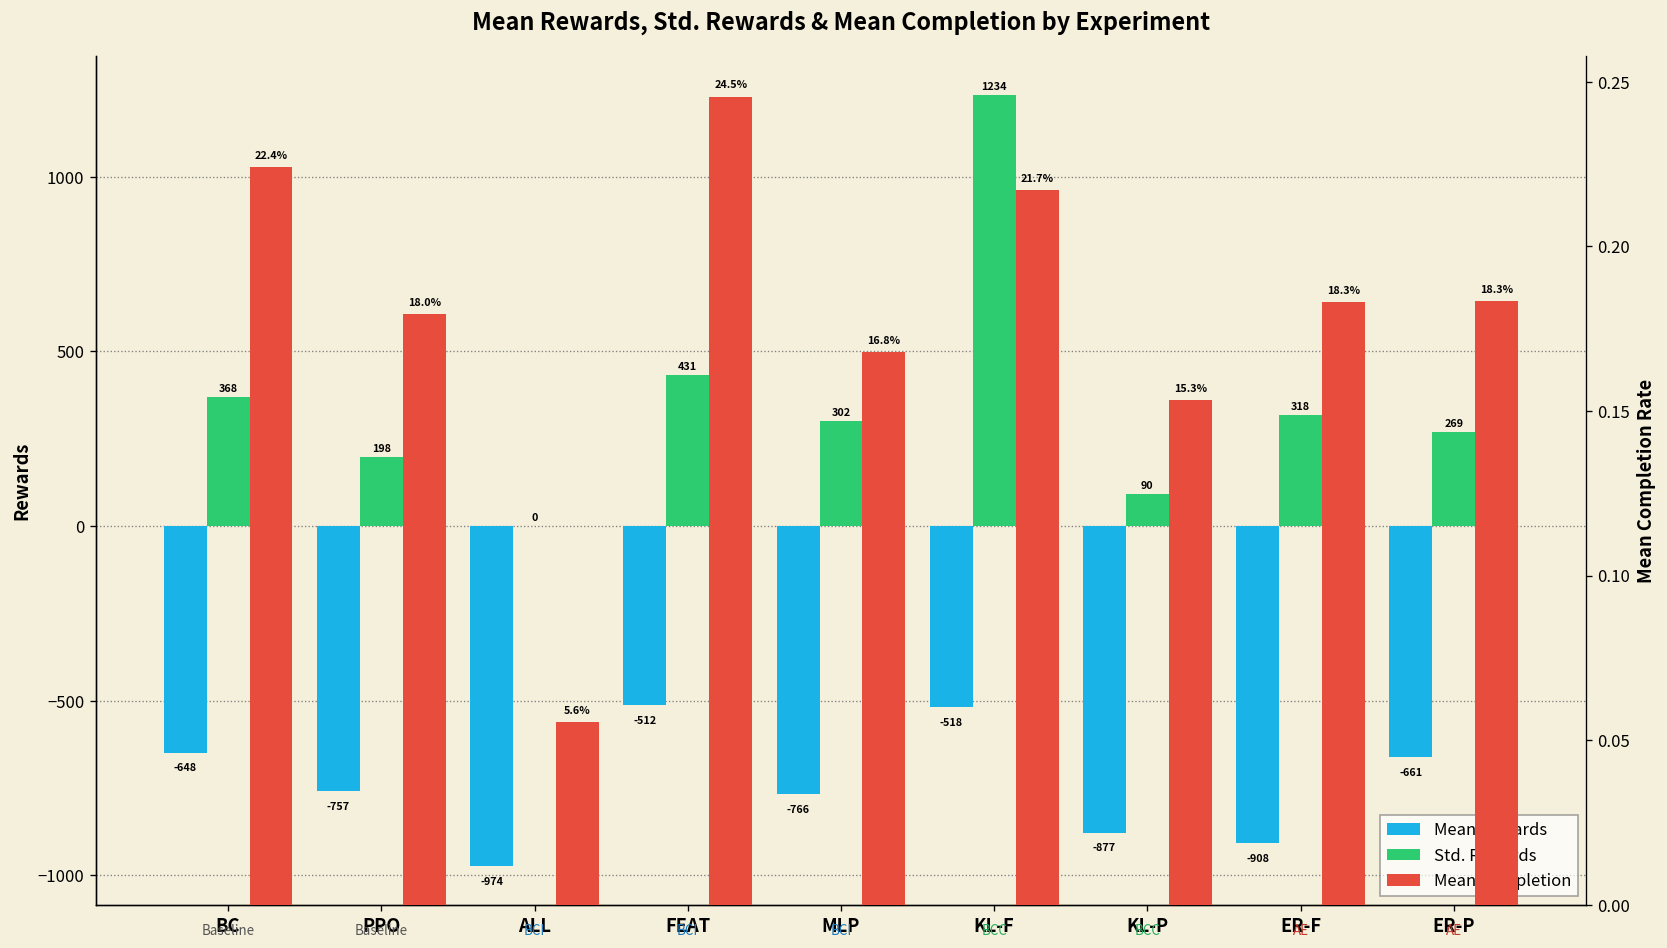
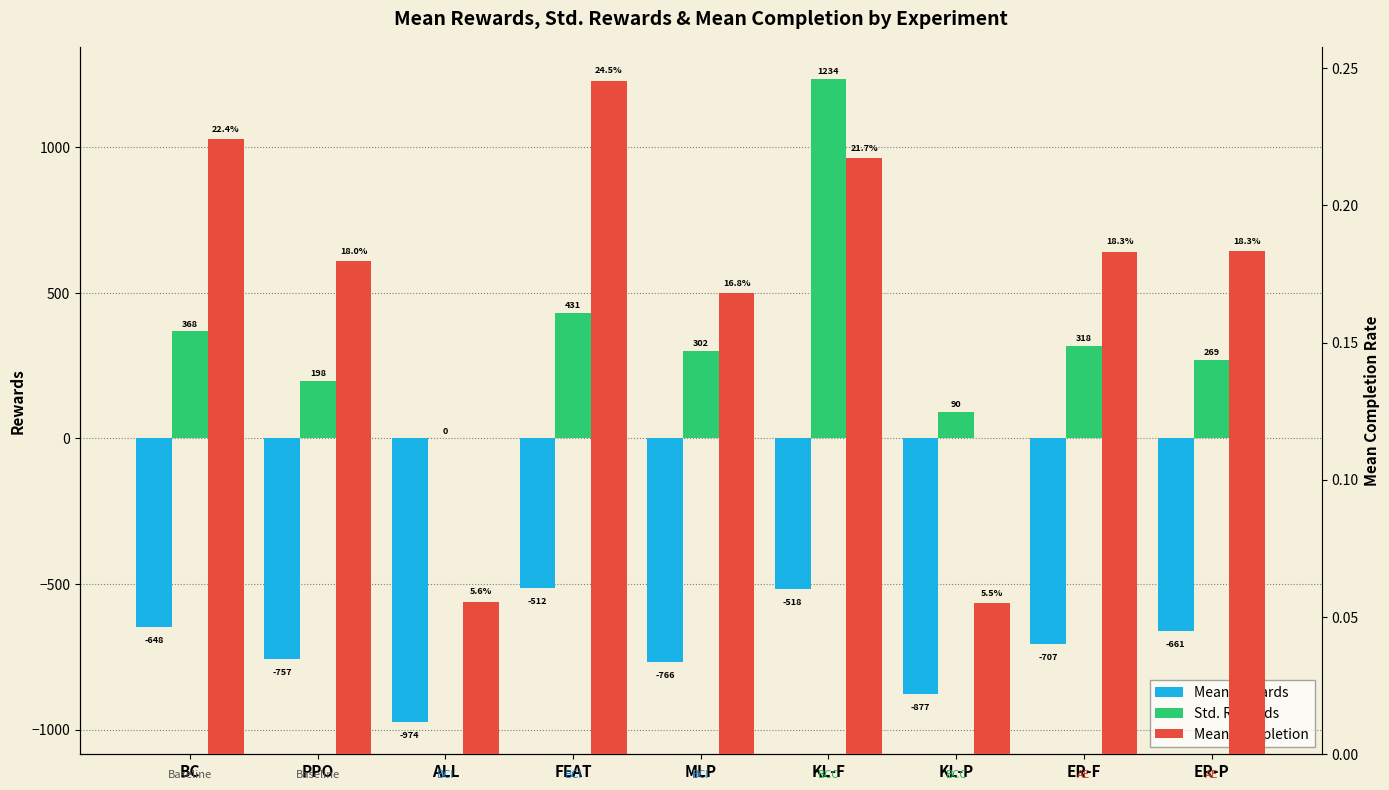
Mean Rewards, ER-F: -908 -> -707
Mean Completion, KL-P: 15.3% -> 5.5%
